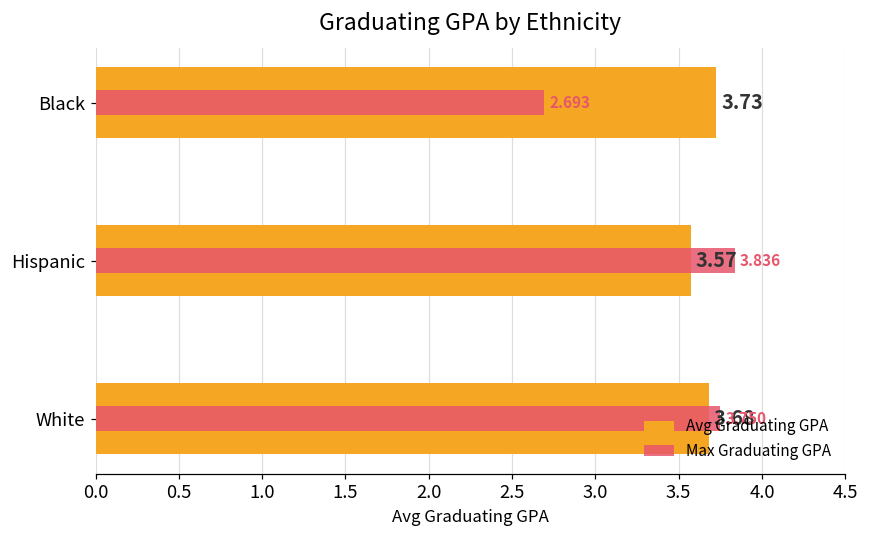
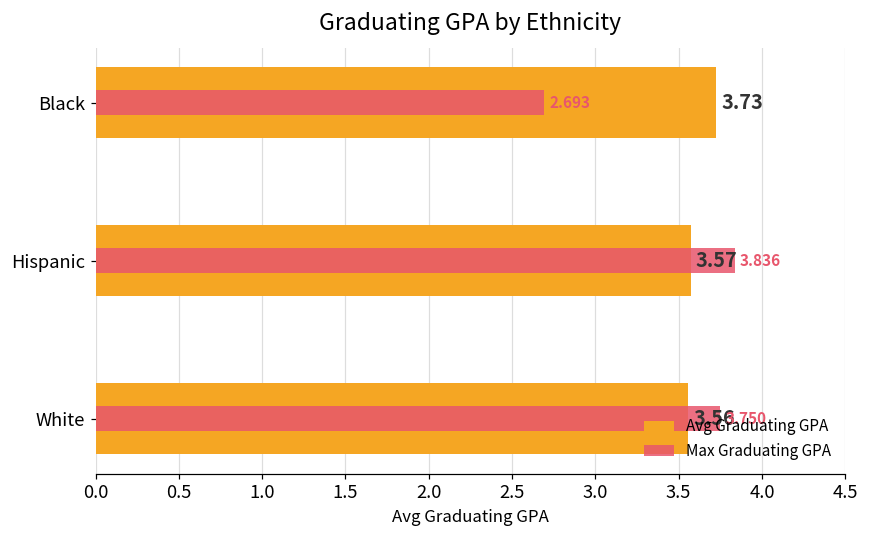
Avg Graduating GPA, White: 3.68 -> 3.56
